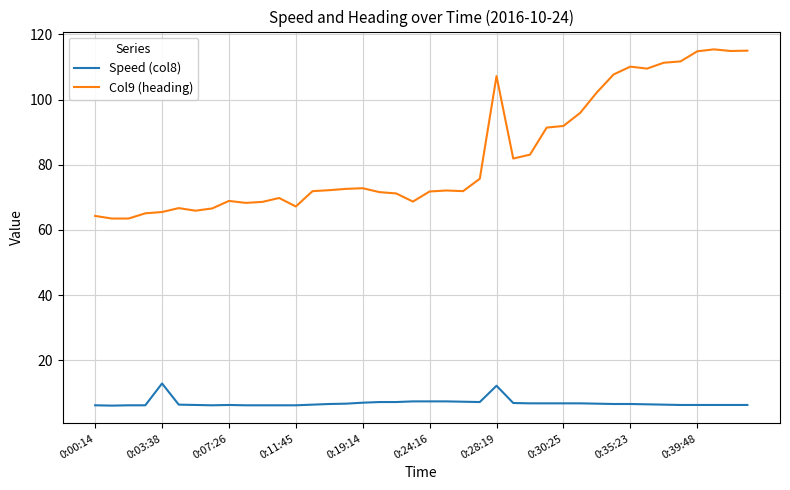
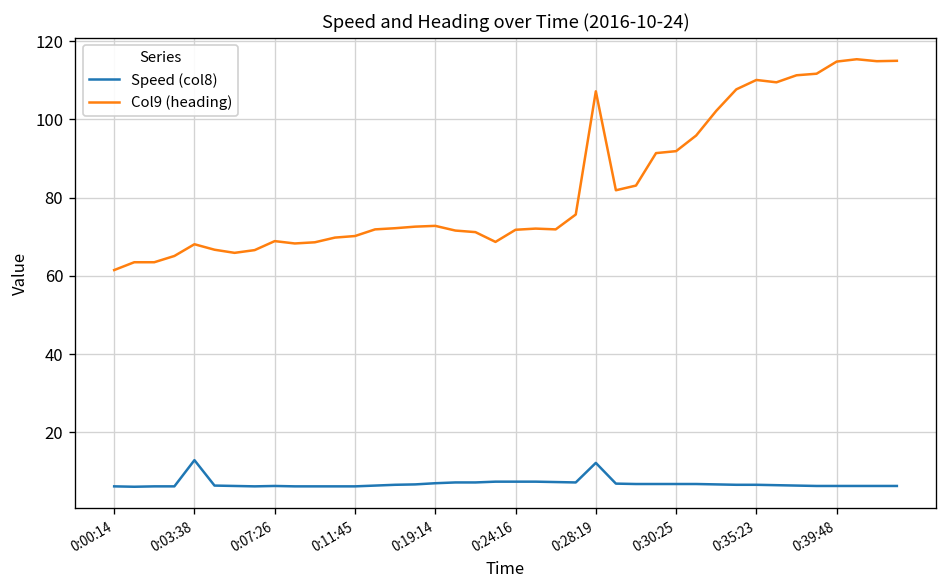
Col9 (heading), 0:00:14: 64 -> 62
Col9 (heading), 0:03:38: 66 -> 68
Col9 (heading), 0:11:45: 67 -> 70
